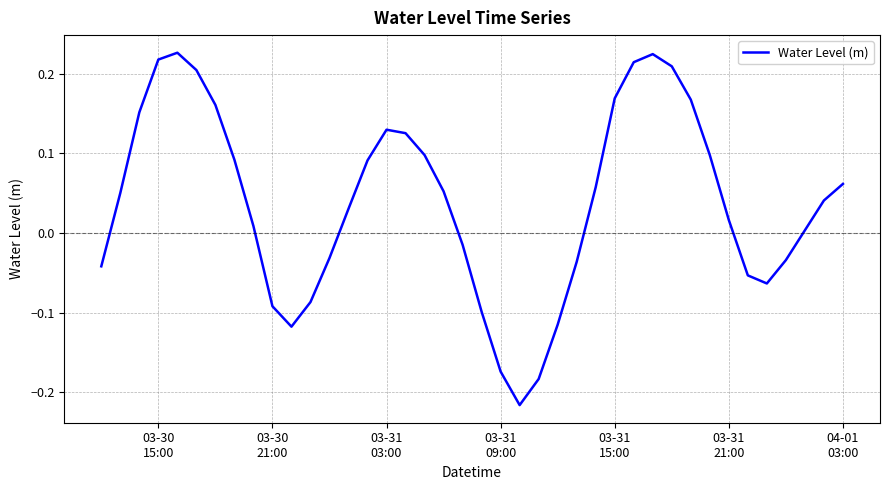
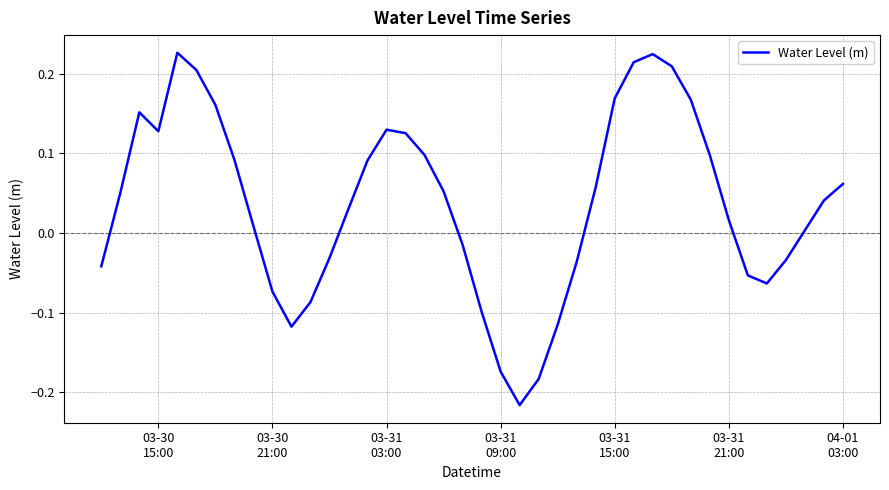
03-30 15:00: 0.22 -> 0.13
03-30 21:00: -0.09 -> -0.07
